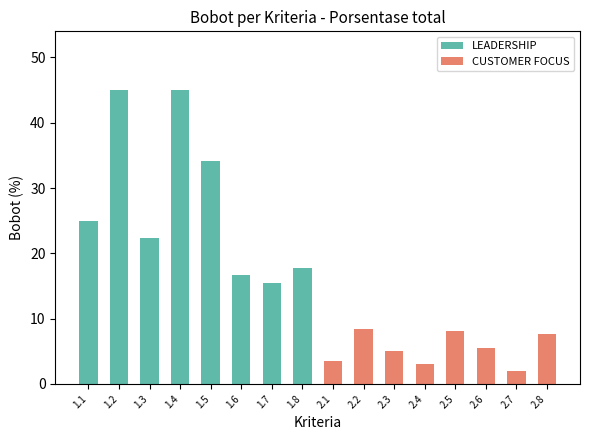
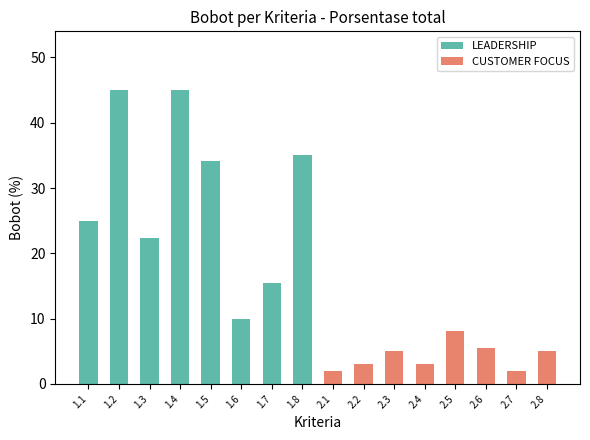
LEADERSHIP, 1.6: 17 -> 10
LEADERSHIP, 1.8: 18 -> 35
CUSTOMER FOCUS, 2.1: 4 -> 2
CUSTOMER FOCUS, 2.2: 8 -> 3
CUSTOMER FOCUS, 2.8: 8 -> 5
